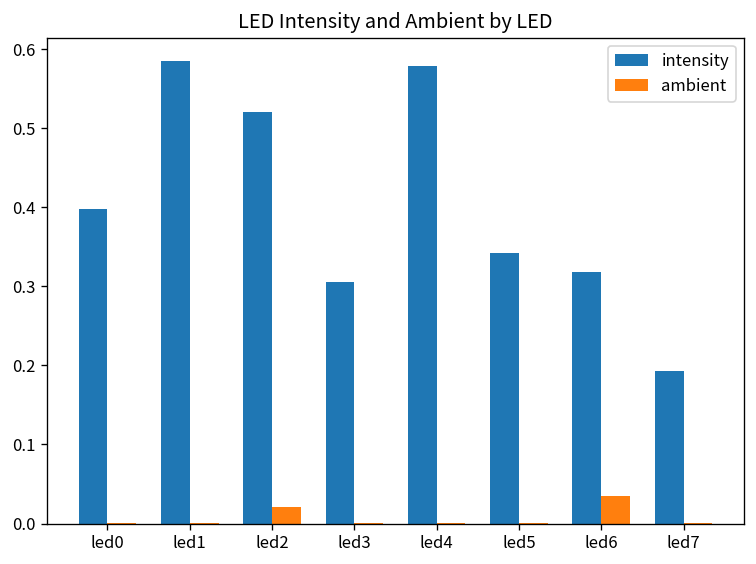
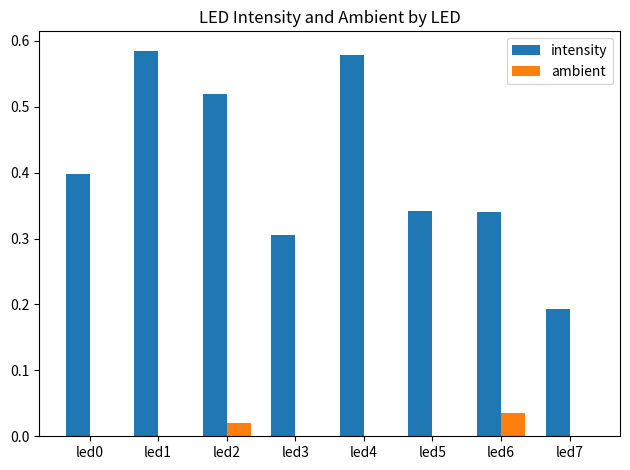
intensity, led6: 0.32 -> 0.34
